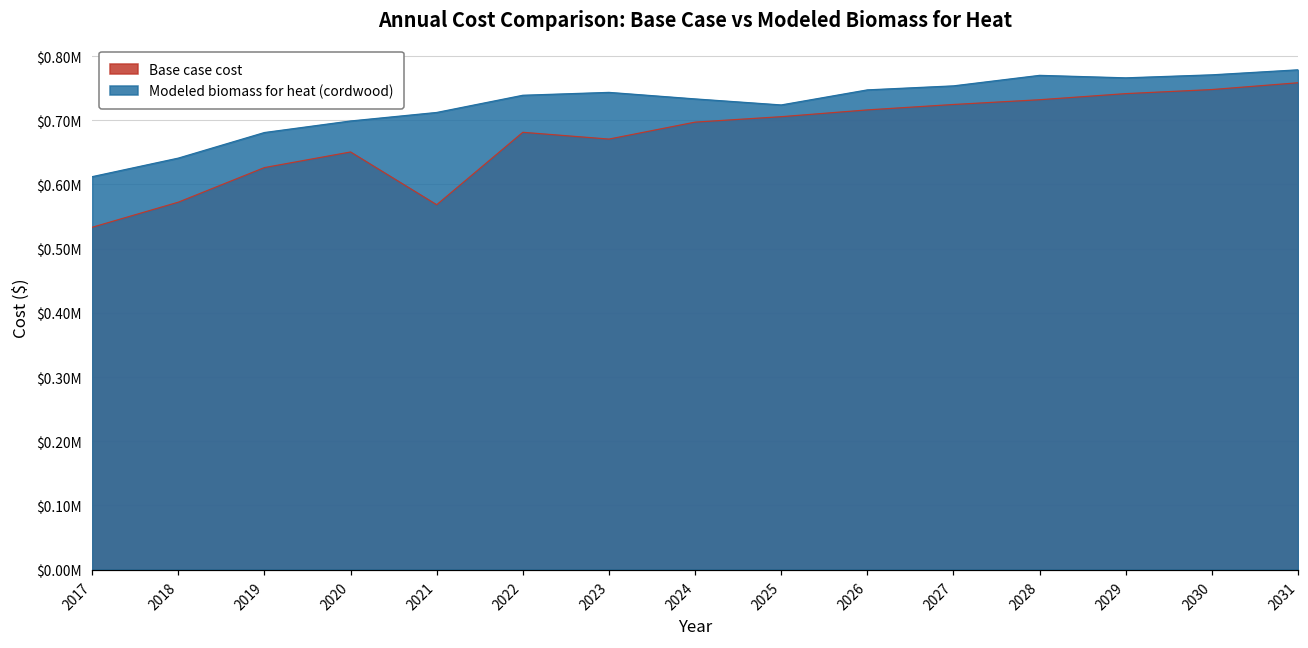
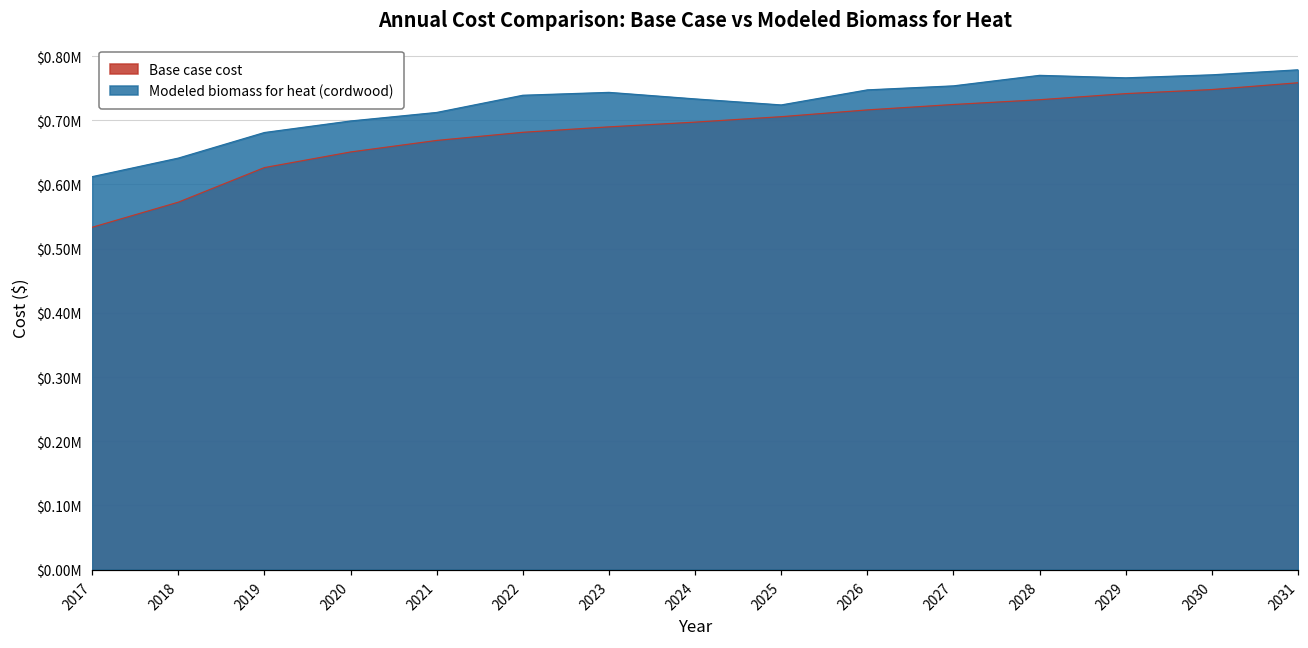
Base case cost, 2021: $570000 -> $670000
Base case cost, 2023: $670000 -> $690000
